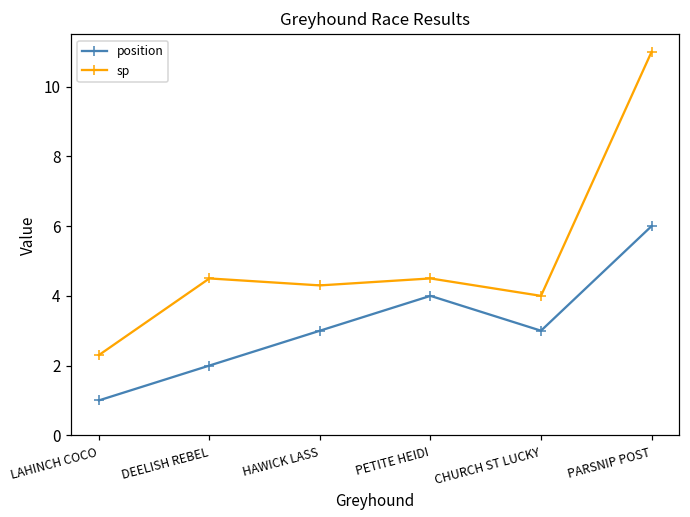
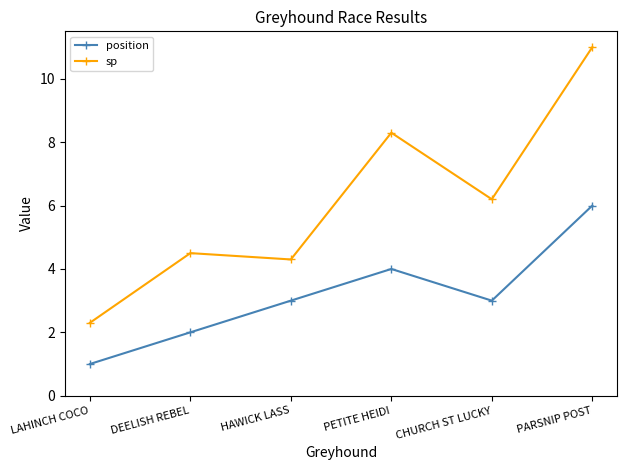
sp, PETITE HEIDI: 4.5 -> 8.3
sp, CHURCH ST LUCKY: 4.0 -> 6.2
